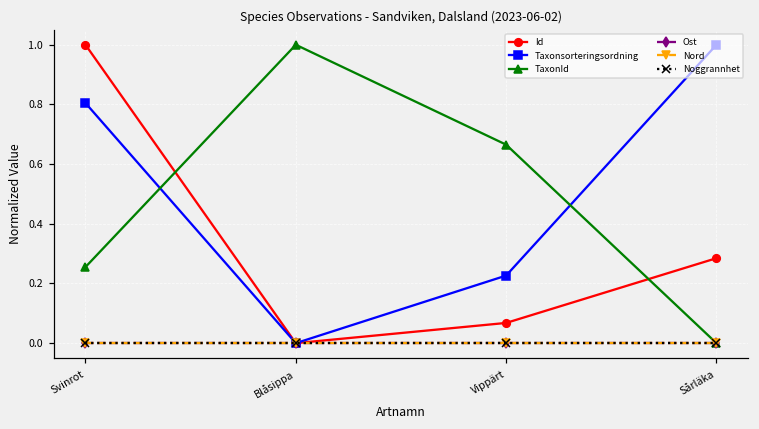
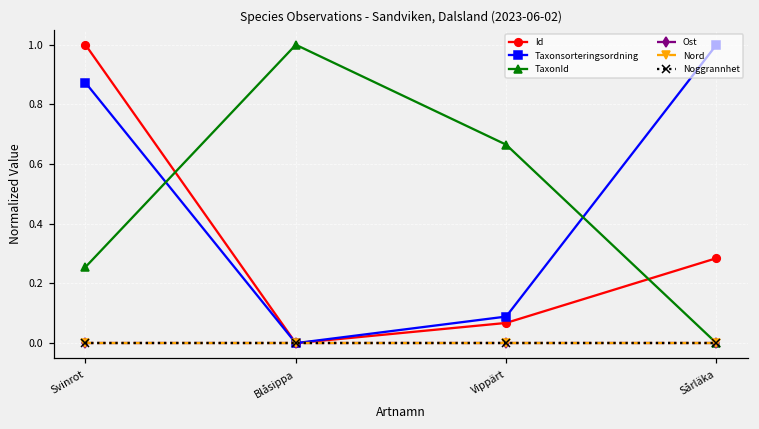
Taxonsorteringsordning, Svinrot: 0.80 -> 0.87
Taxonsorteringsordning, Vippärt: 0.23 -> 0.09
